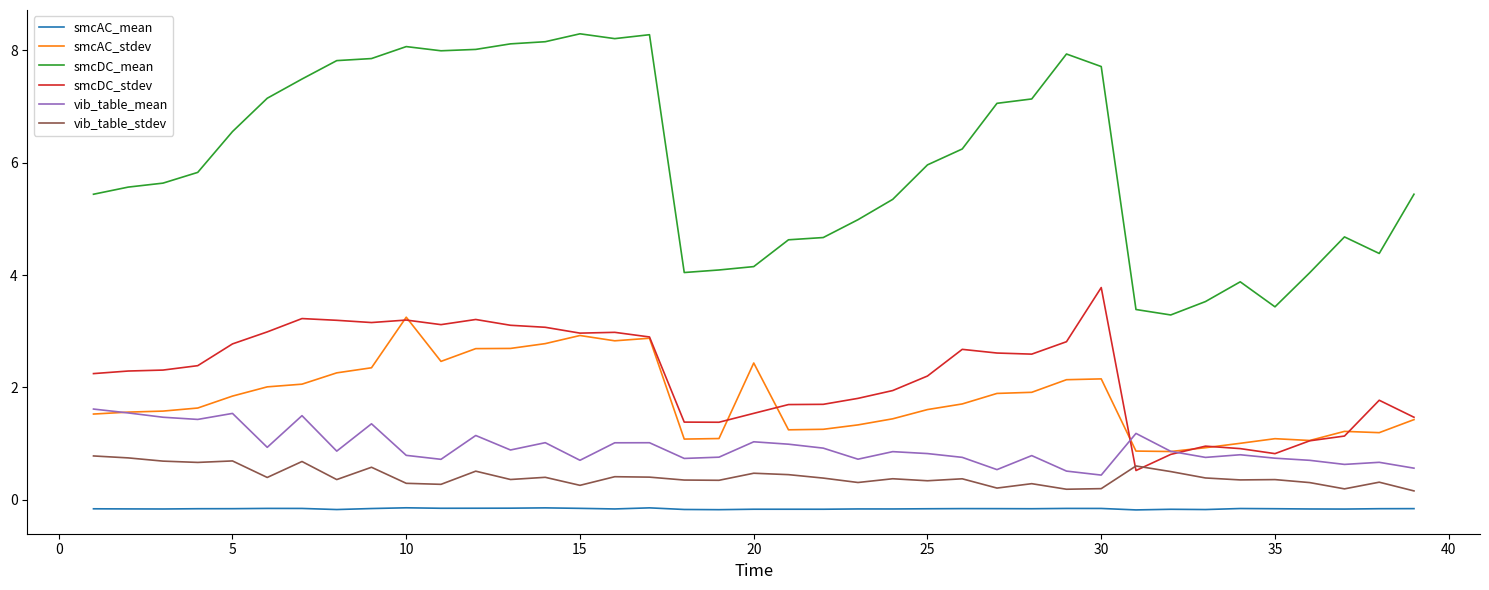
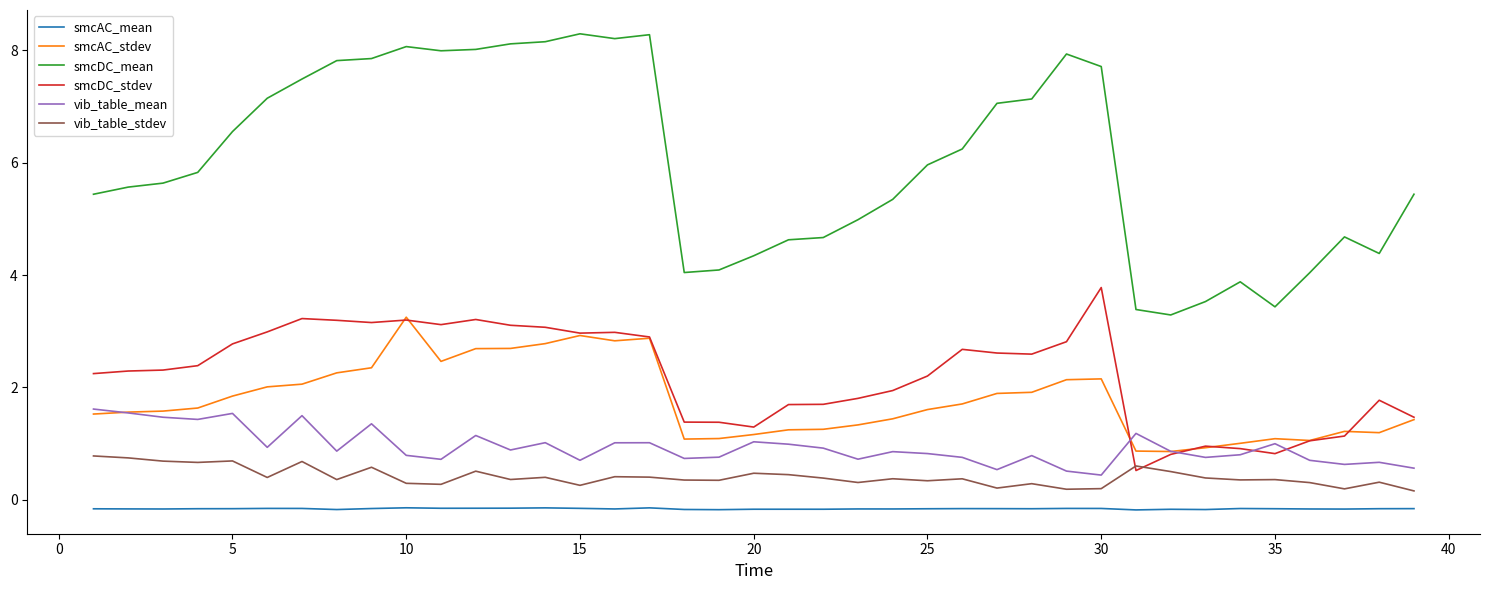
smcAC_stdev, 20: 2.4 -> 1.2
smcDC_mean, 20: 4.1 -> 4.3
smcDC_stdev, 20: 1.5 -> 1.3
vib_table_mean, 35: 0.7 -> 1.0
